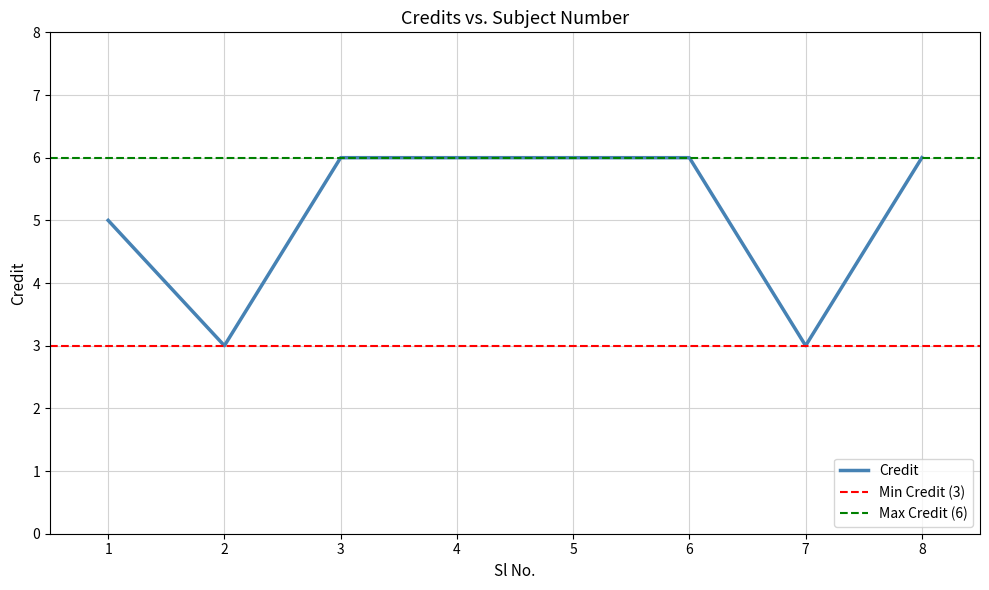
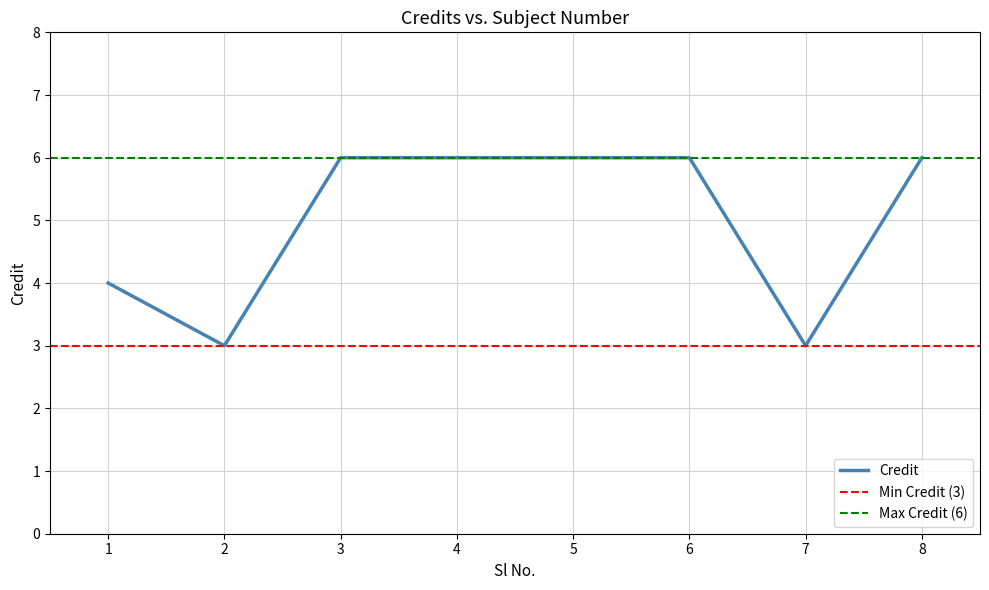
1: 5 -> 4
